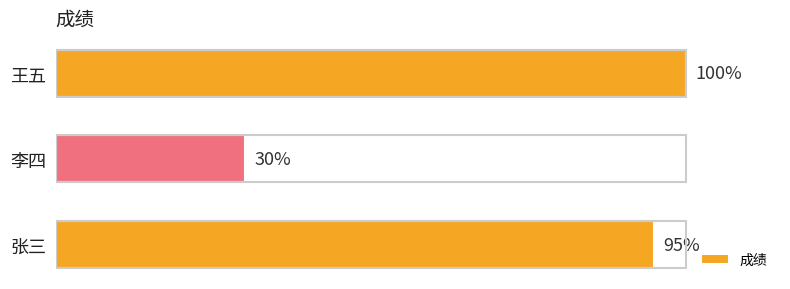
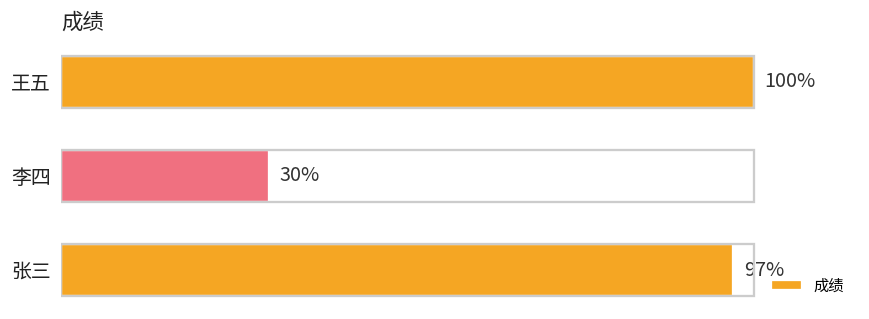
张三: 95% -> 97%
